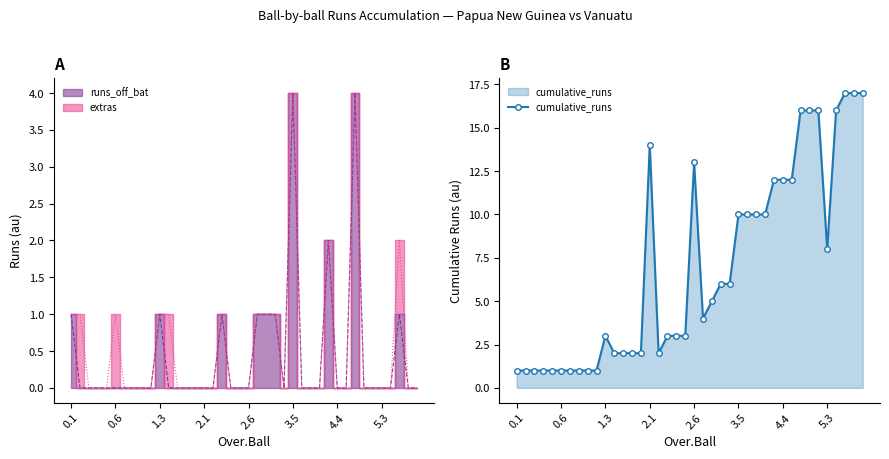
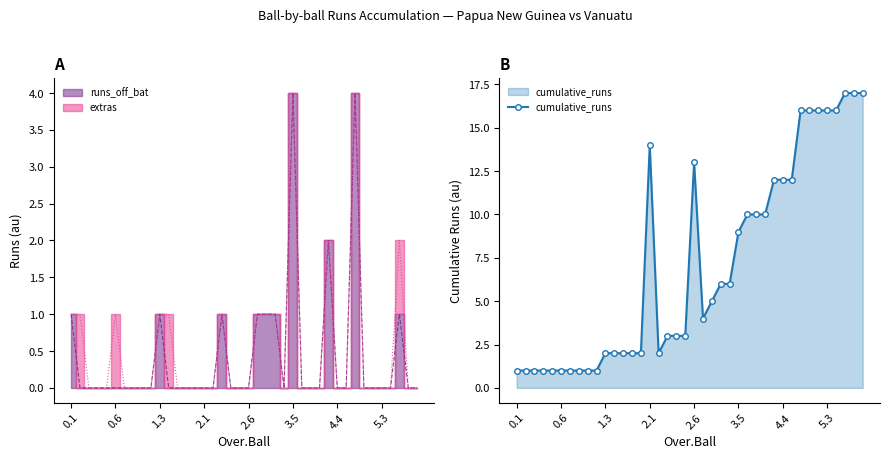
B, 1.3: 3 -> 2
B, 3.5: 10 -> 9
B, 5.3: 8 -> 16
